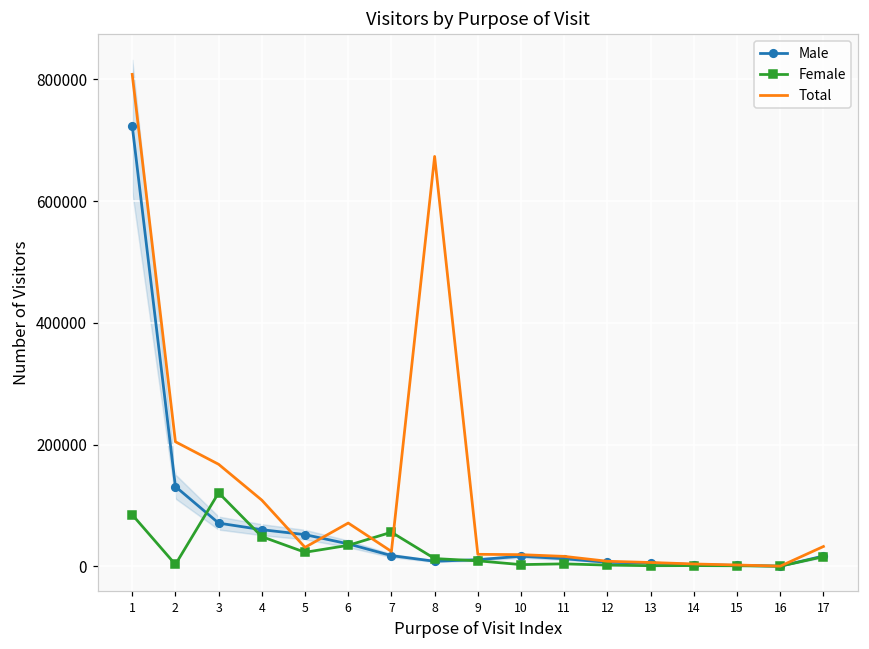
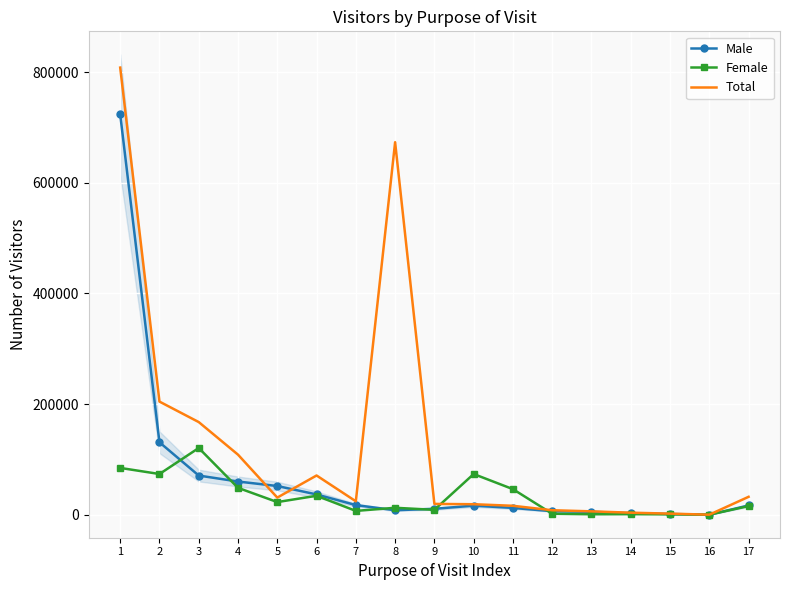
Female, 2: 0 -> 70000
Female, 7: 60000 -> 10000
Female, 10: 0 -> 70000
Female, 11: 0 -> 50000
